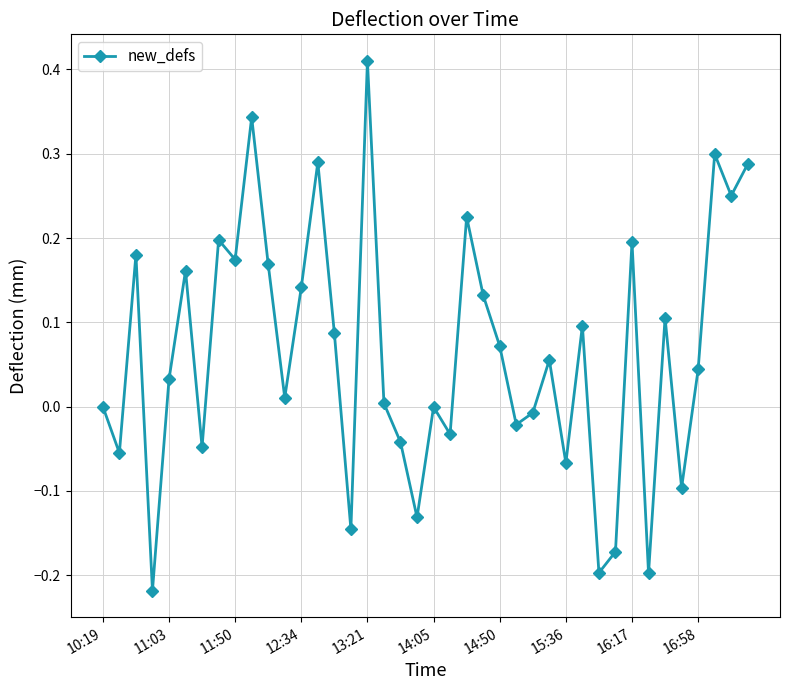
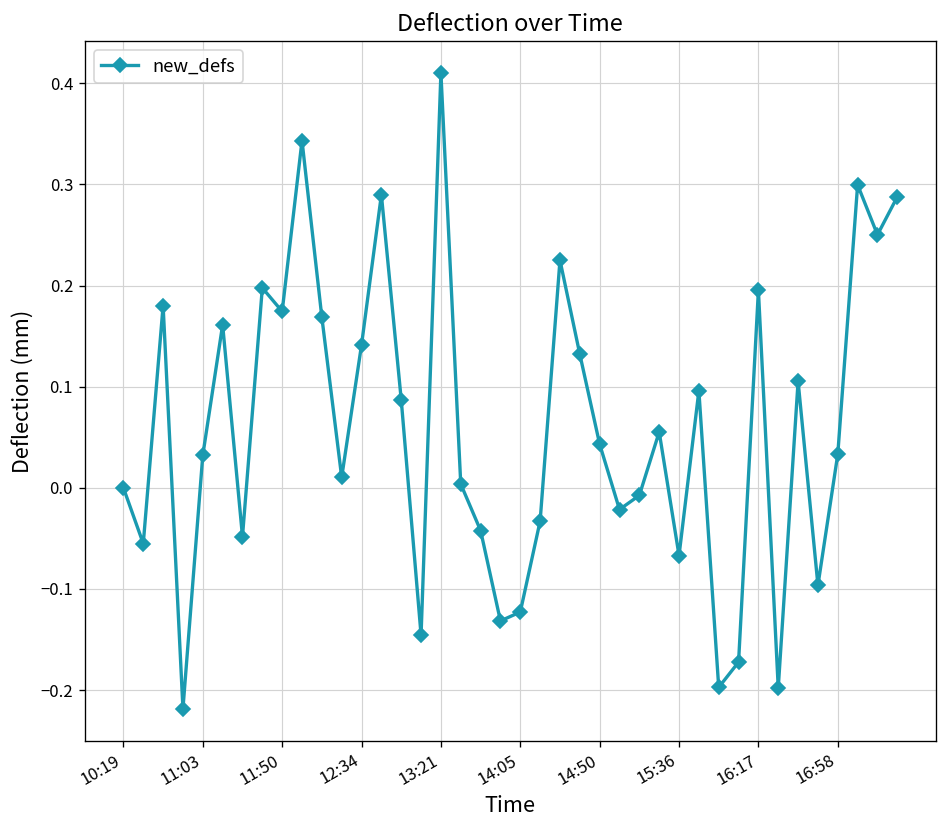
14:05: 0.00 -> -0.12
14:50: 0.07 -> 0.04
16:58: 0.04 -> 0.03
